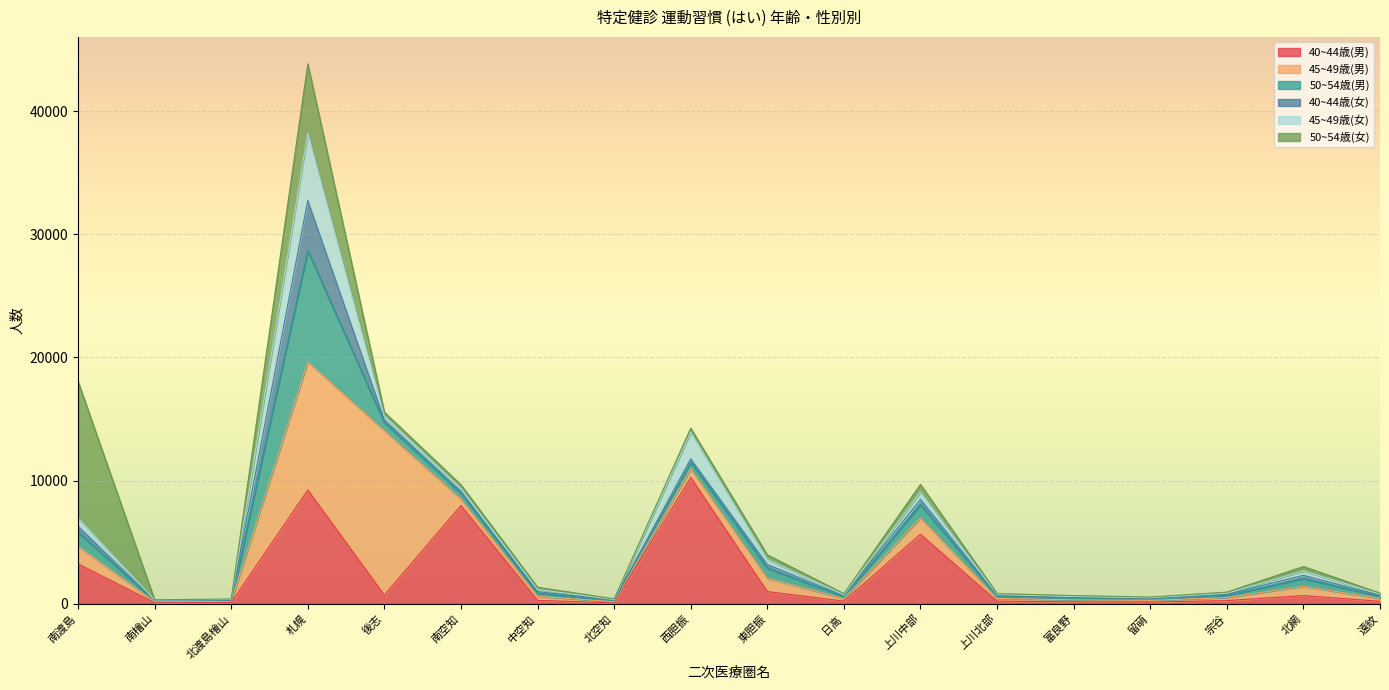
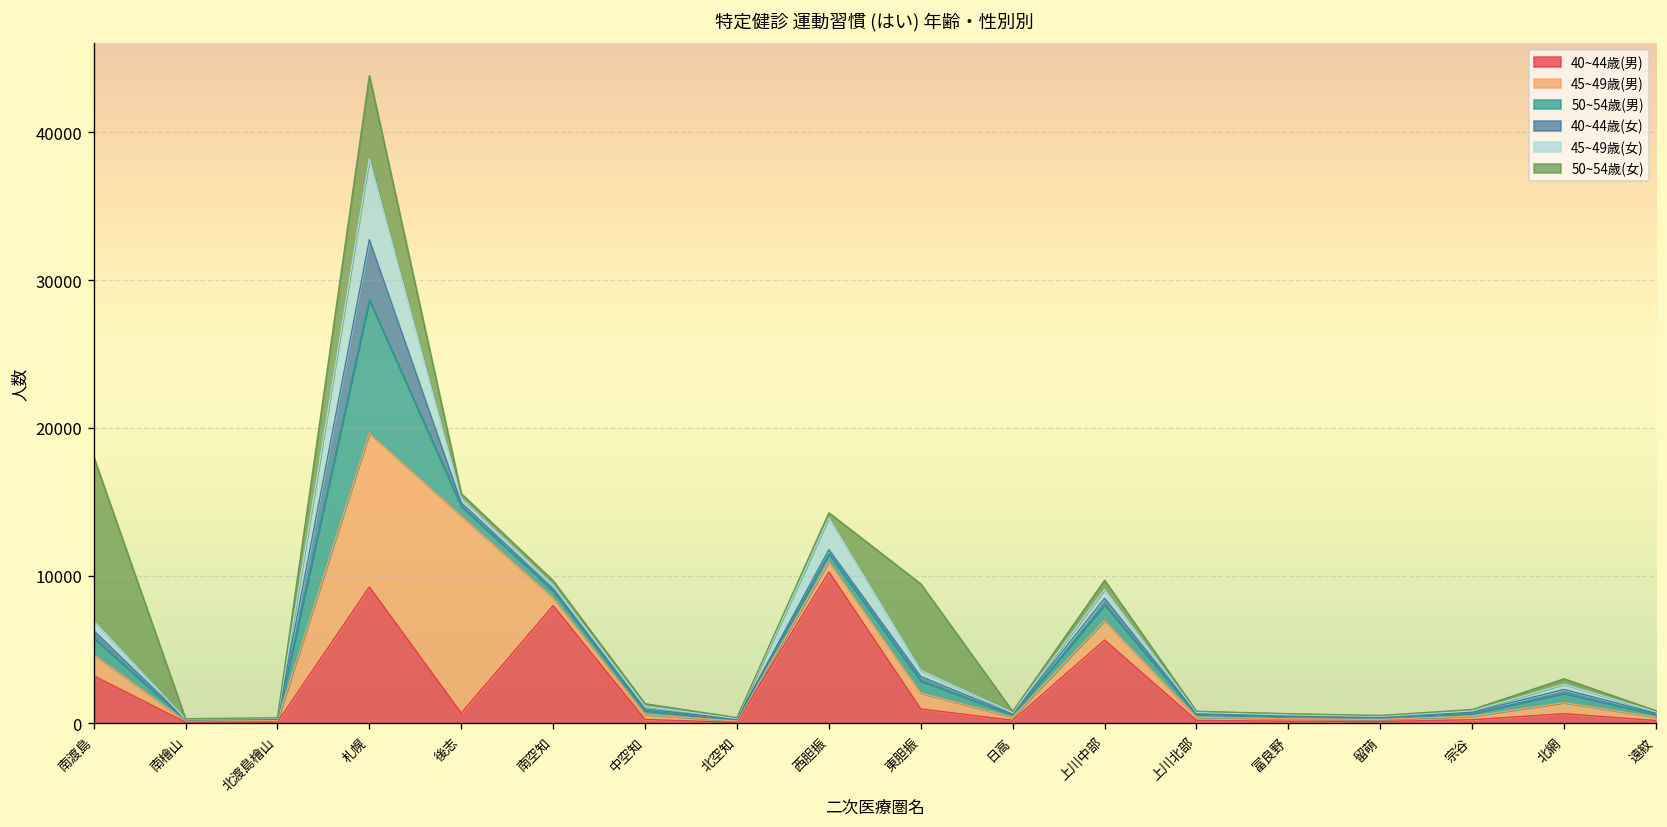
50~54歳(女), 東胆振: 400 -> 5800
